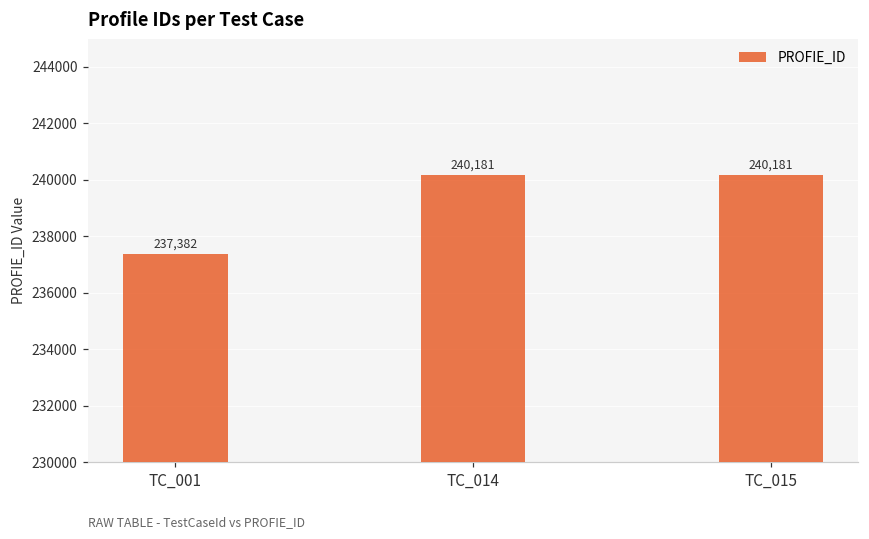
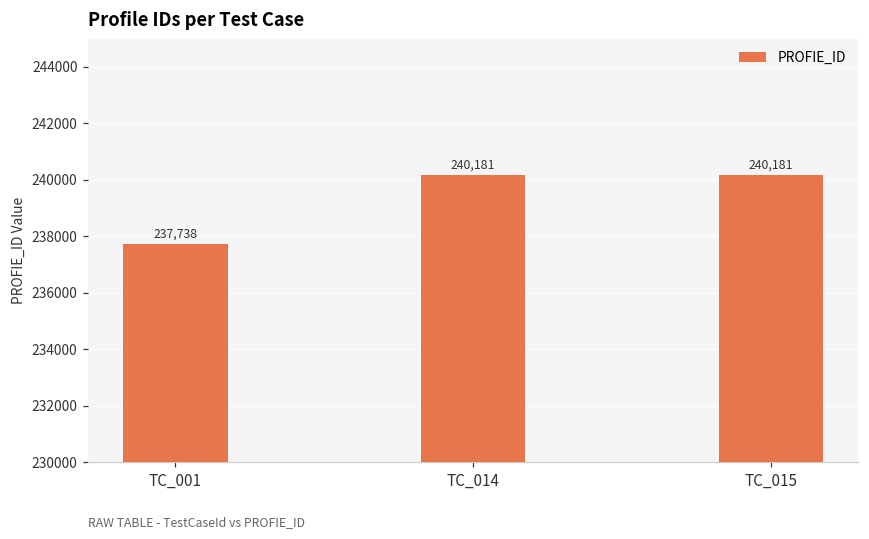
TC_001: 237,382 -> 237,738
